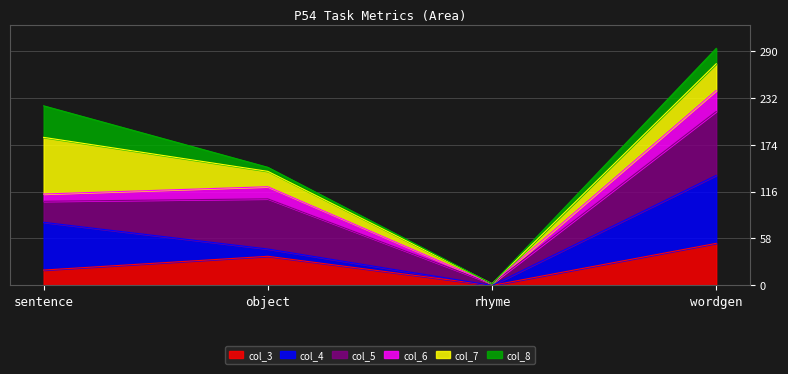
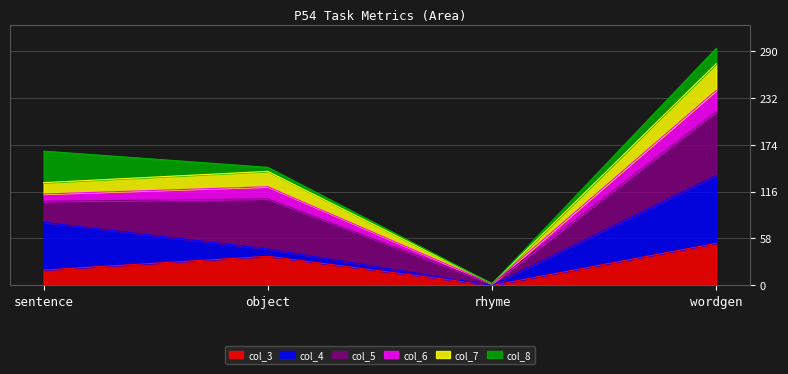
col_7, sentence: 70 -> 10
